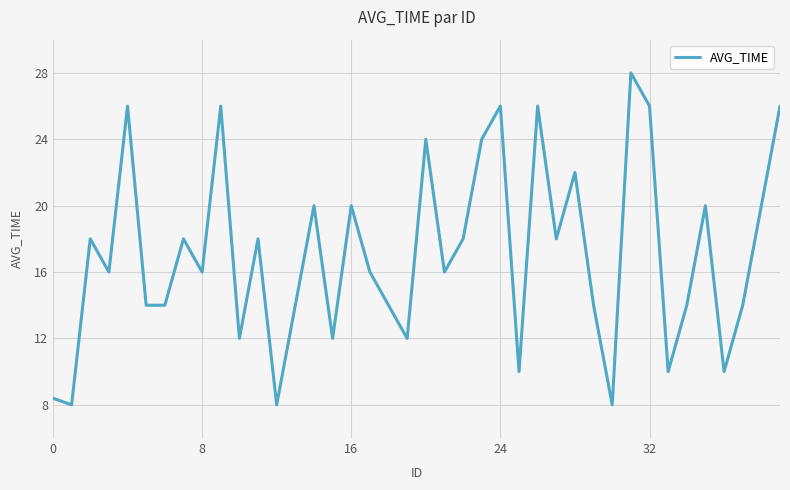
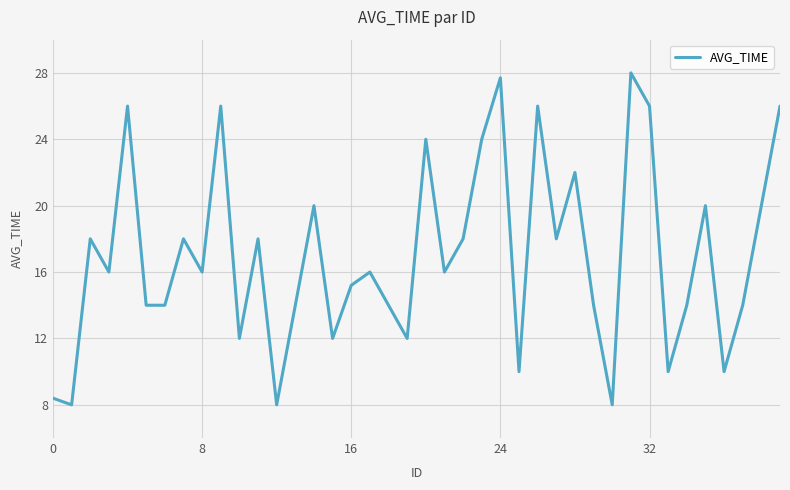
16: 20.0 -> 15.2
24: 26.0 -> 27.7
